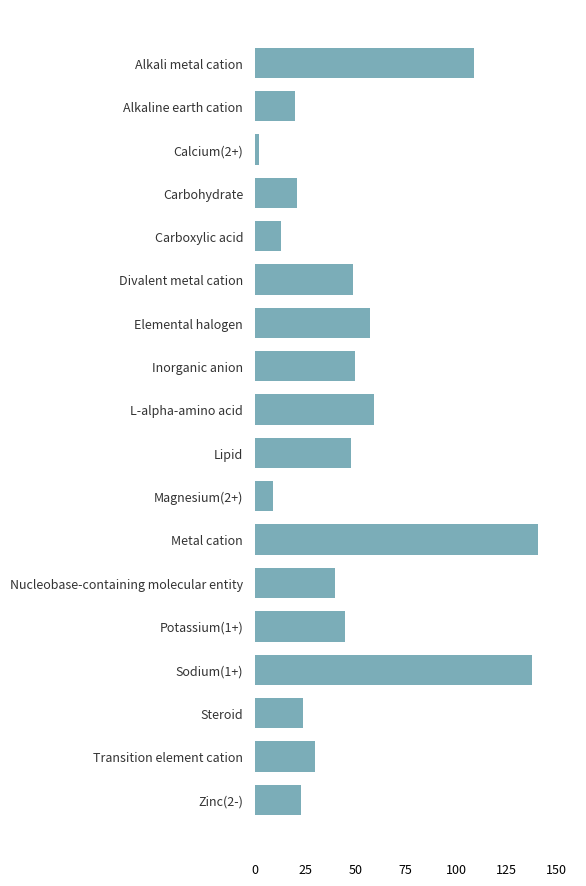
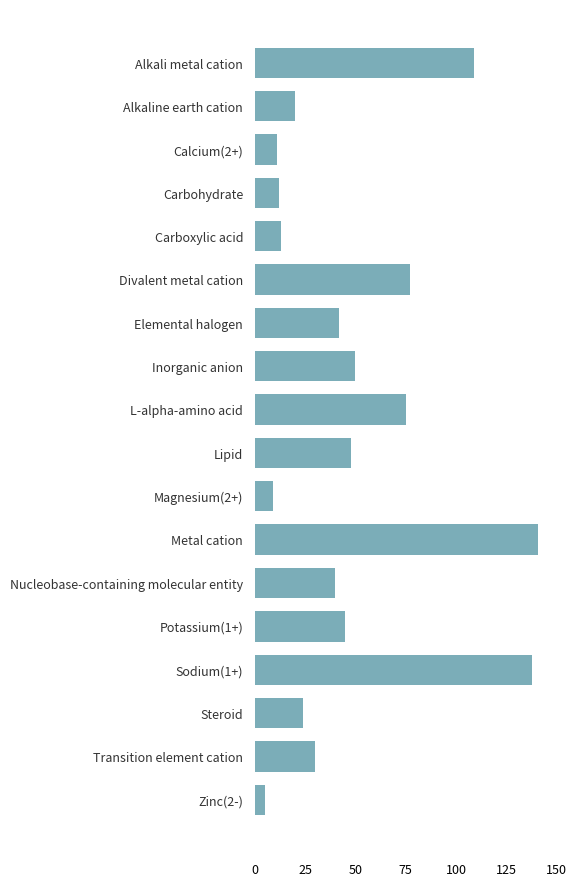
Calcium(2+): 2 -> 11
Carbohydrate: 21 -> 12
Divalent metal cation: 49 -> 77
Elemental halogen: 57 -> 42
L-alpha-amino acid: 59 -> 75
Zinc(2-): 23 -> 5
